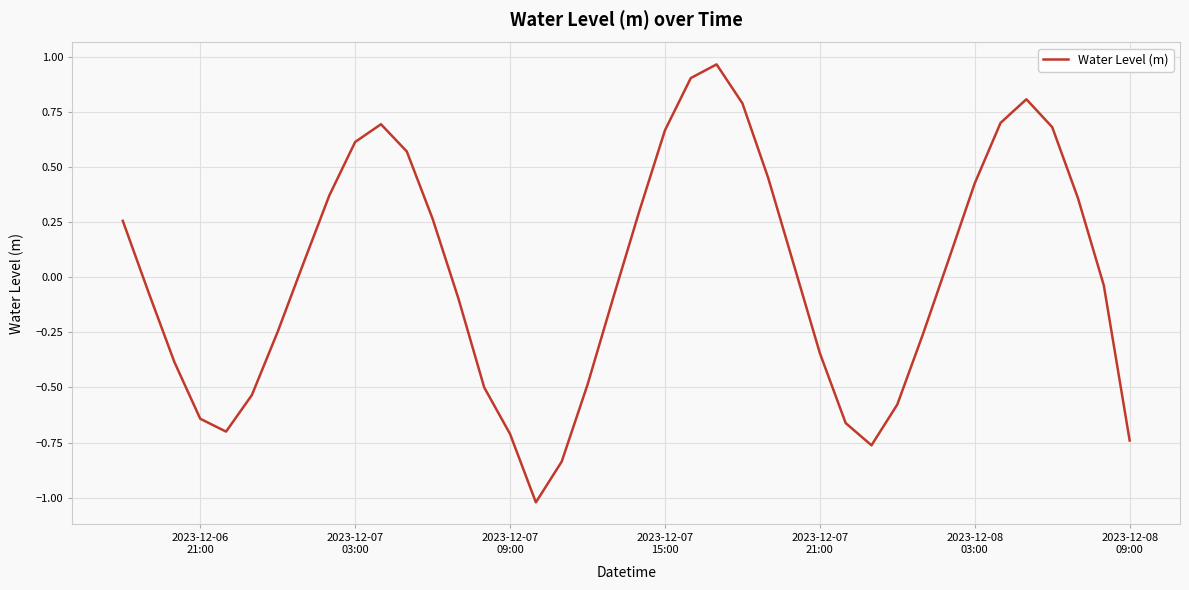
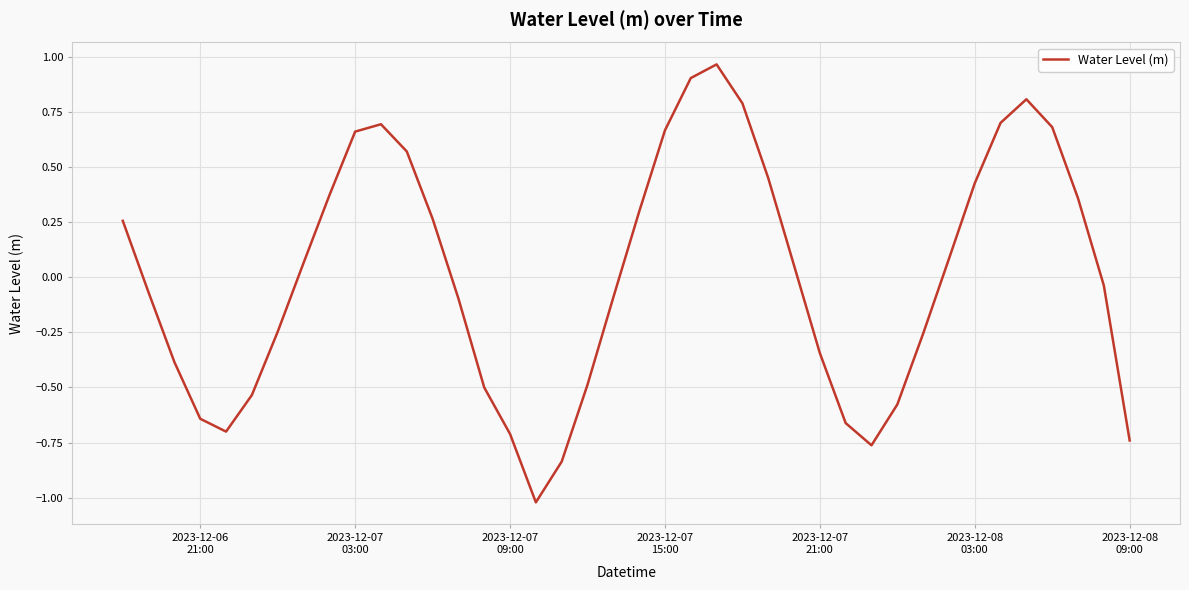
2023-12-07 03:00: 0.61 -> 0.66
